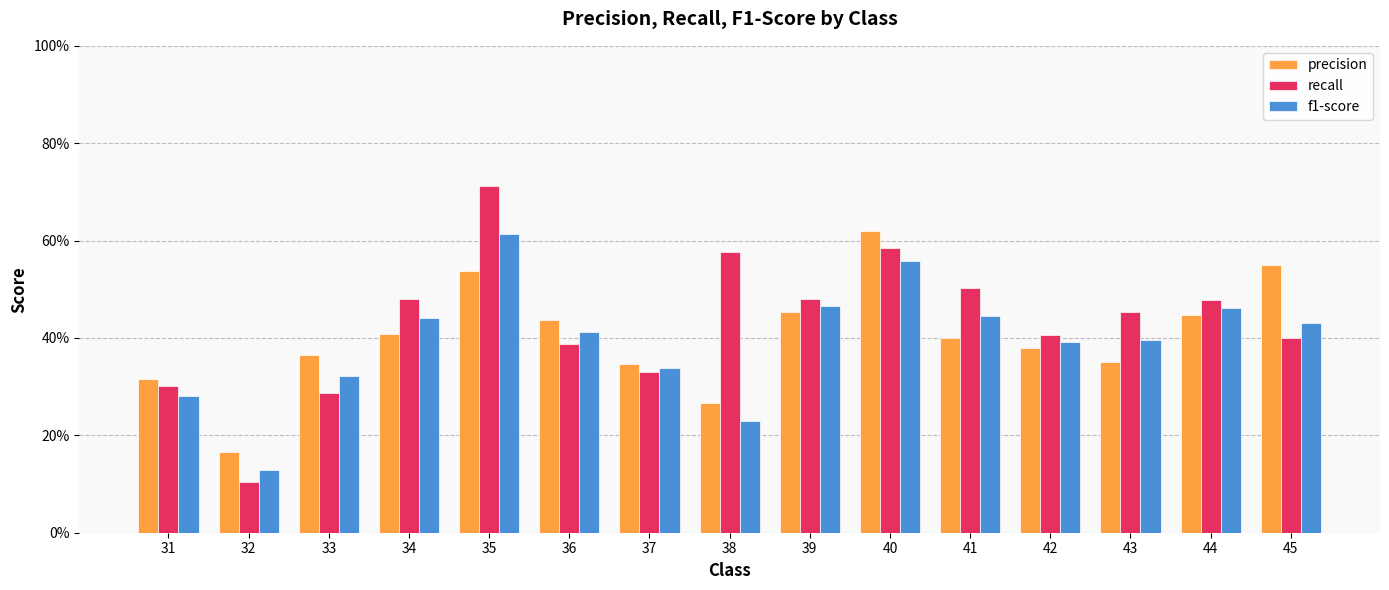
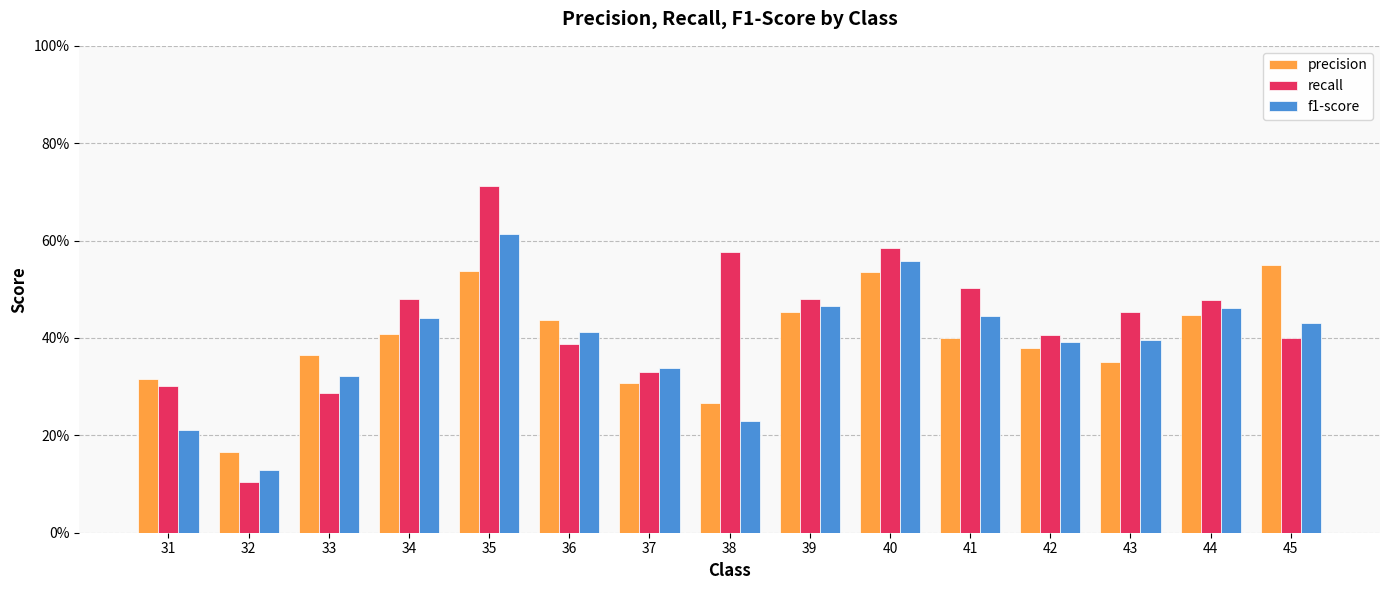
f1-score, 31: 28% -> 21%
precision, 37: 35% -> 31%
precision, 40: 62% -> 54%
